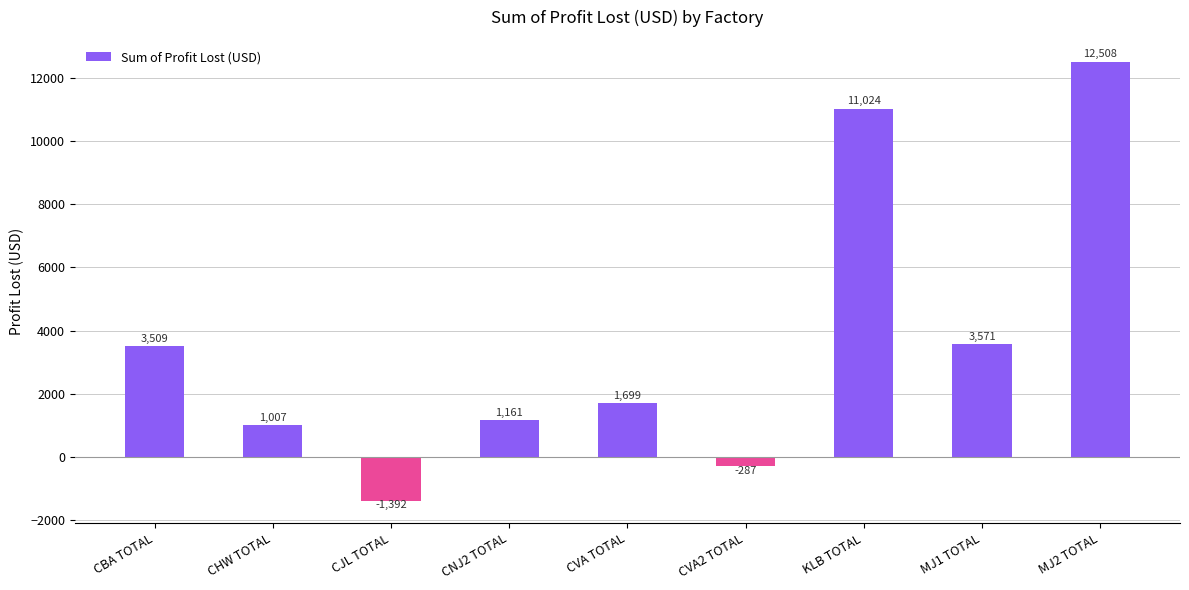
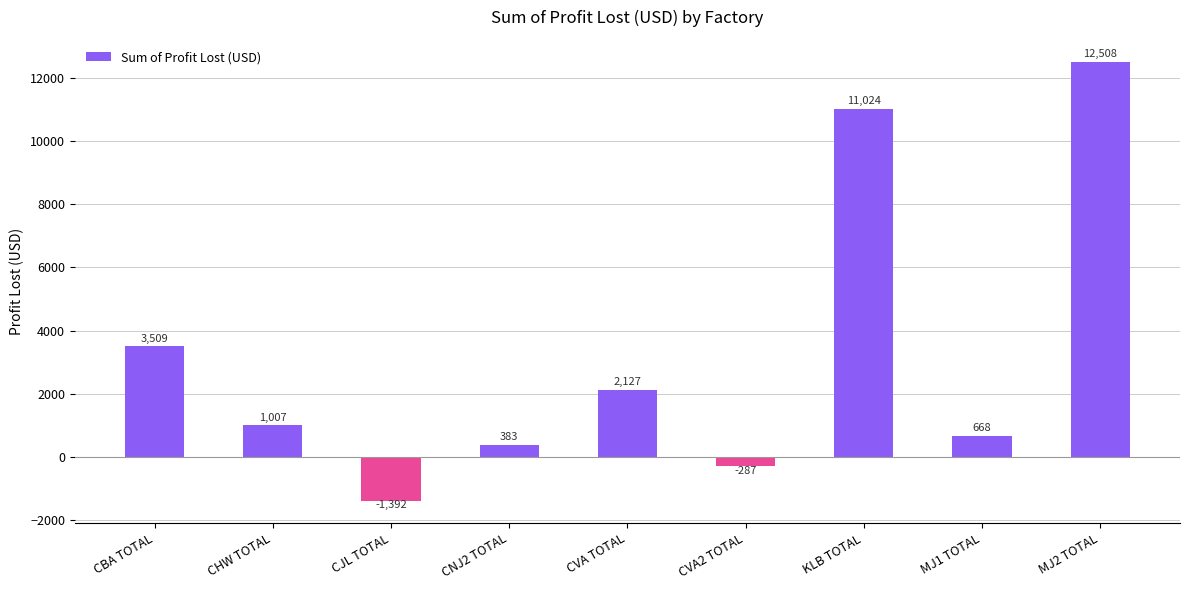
CNJ2 TOTAL: 1,161 -> 383
CVA TOTAL: 1,699 -> 2,127
MJ1 TOTAL: 3,571 -> 668
